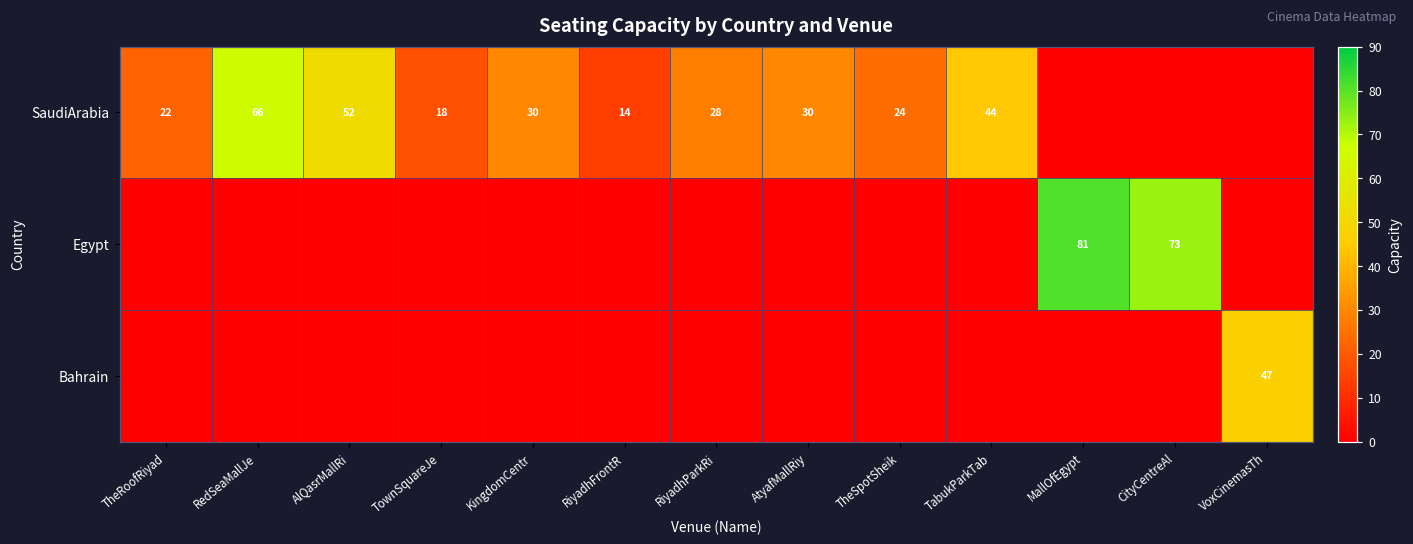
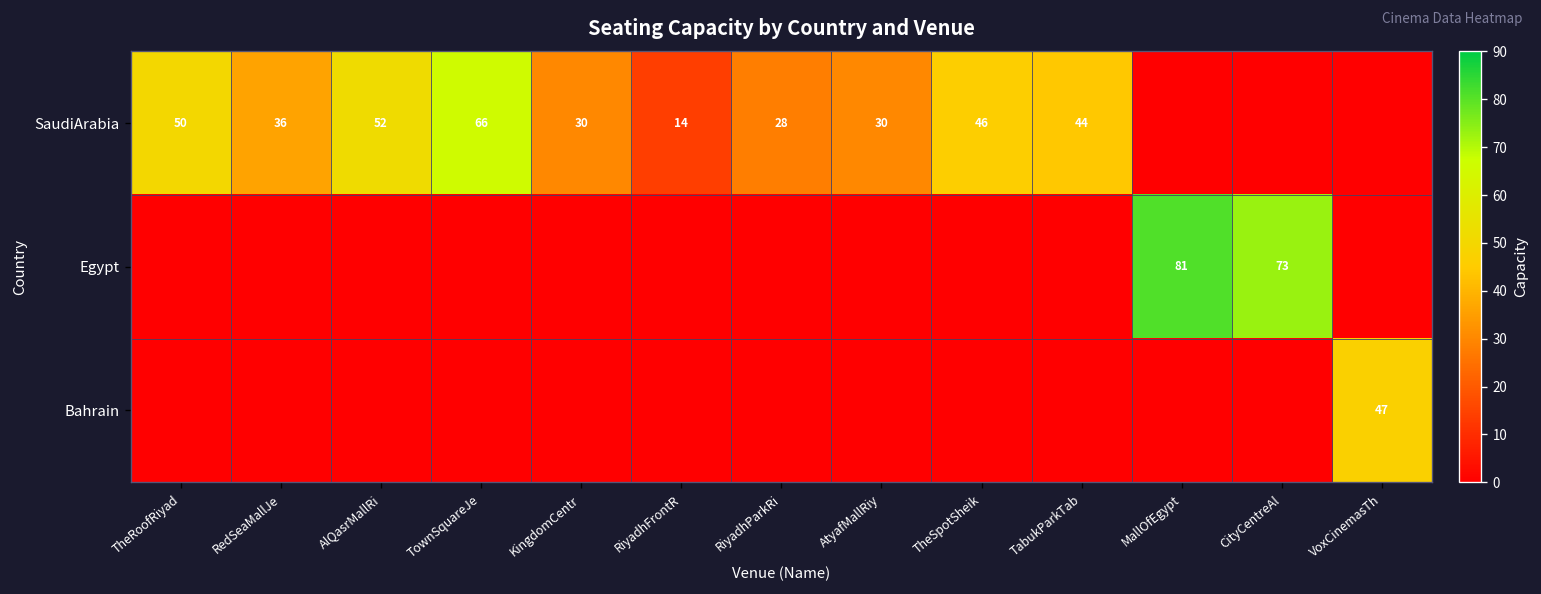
SaudiArabia, TheRoofRiyad: 22 -> 50
SaudiArabia, RedSeaMallJe: 66 -> 36
SaudiArabia, TownSquareJe: 18 -> 66
SaudiArabia, TheSpotSheik: 24 -> 46
